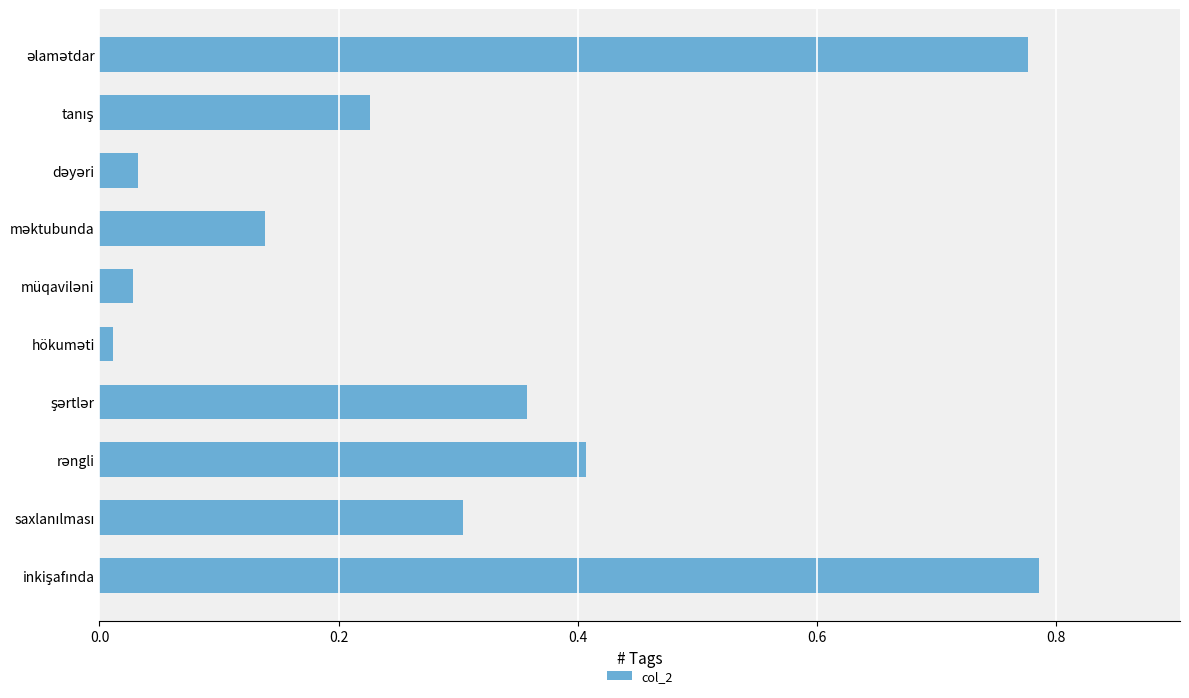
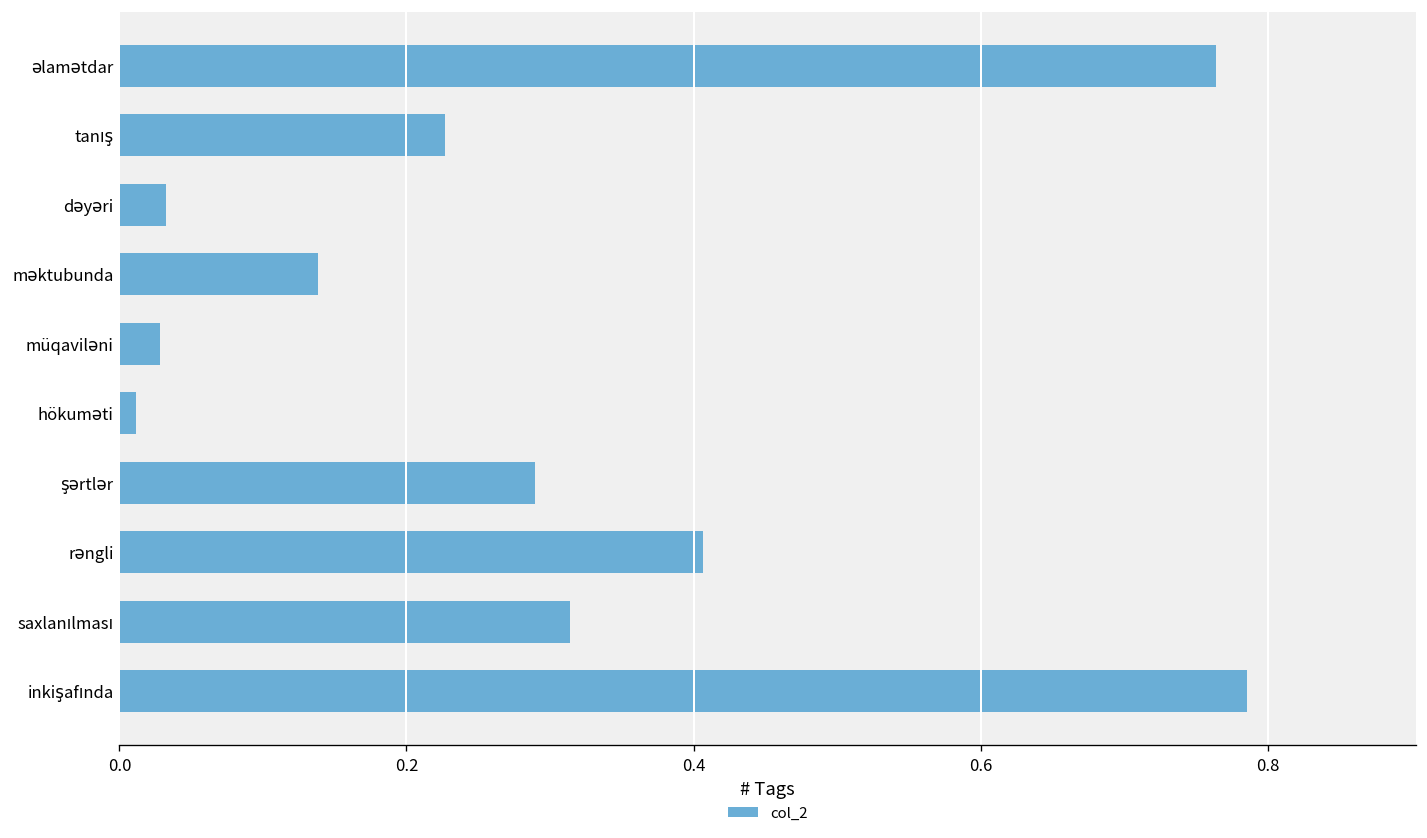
əlamətdar: 0.776 -> 0.764
şərtlər: 0.357 -> 0.289
saxlanılması: 0.304 -> 0.314
